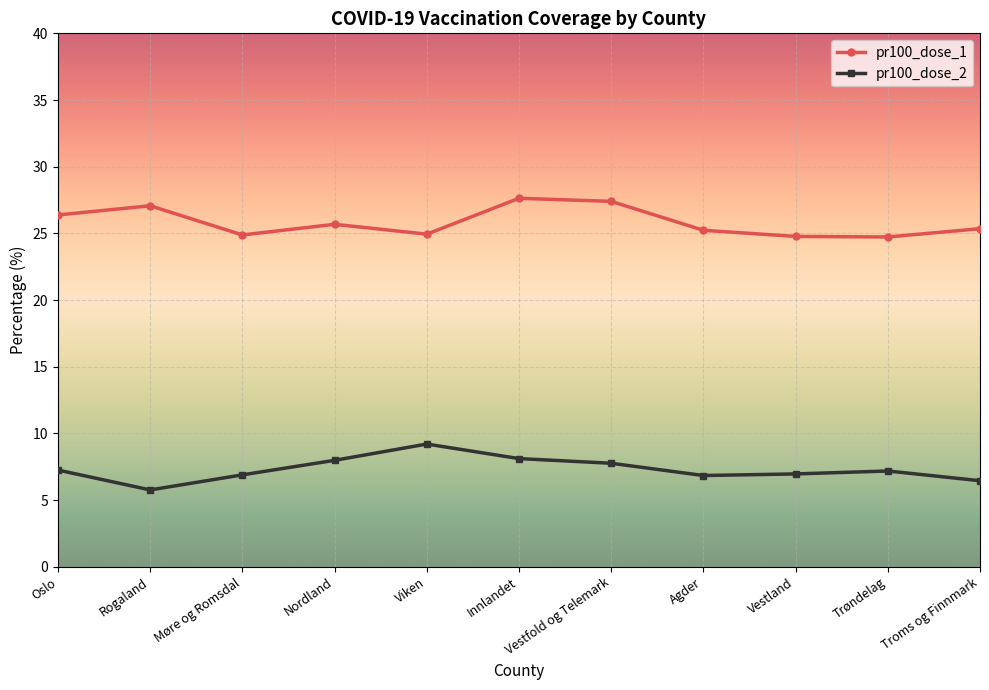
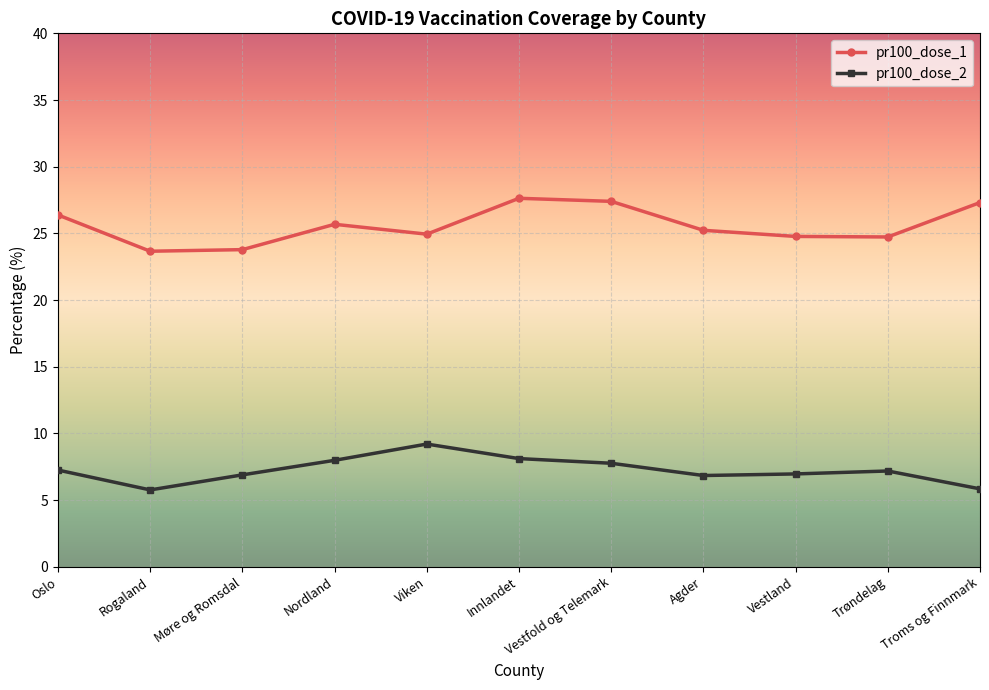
pr100_dose_1, Rogaland: 27.1 -> 23.7
pr100_dose_1, Møre og Romsdal: 24.9 -> 23.8
pr100_dose_1, Troms og Finnmark: 25.4 -> 27.3
pr100_dose_2, Troms og Finnmark: 6.5 -> 5.8
